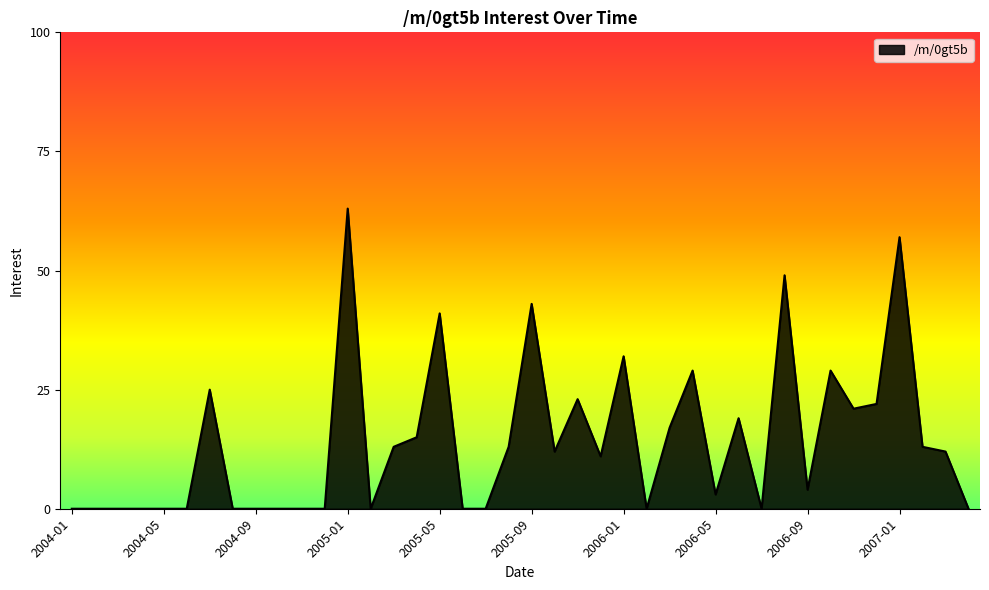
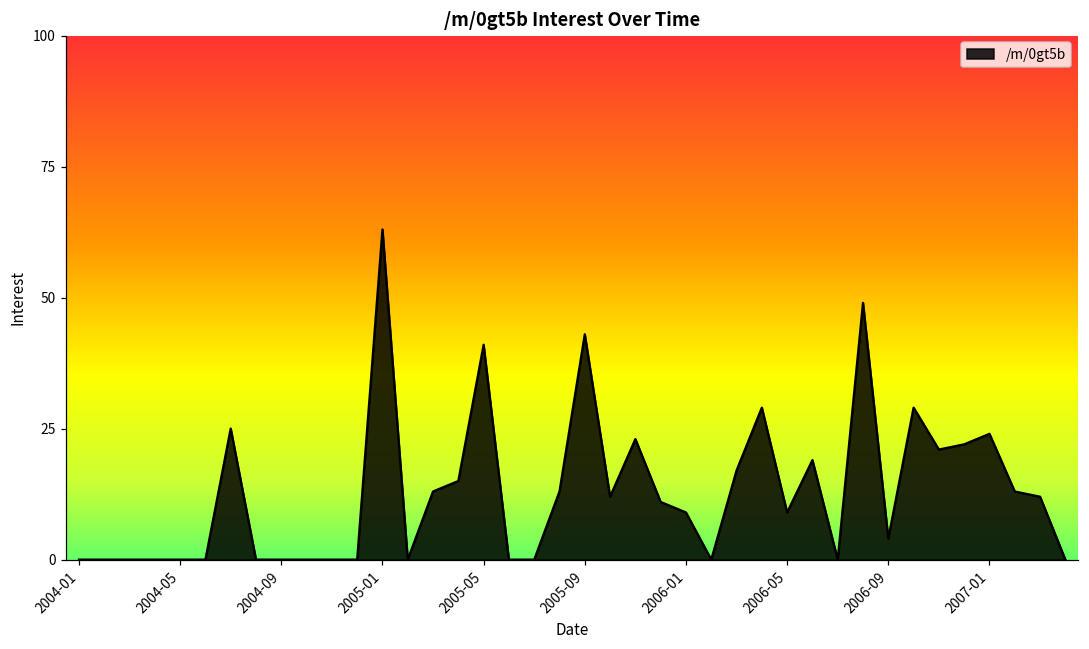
2006-01: 32 -> 9
2006-05: 3 -> 9
2007-01: 57 -> 24
